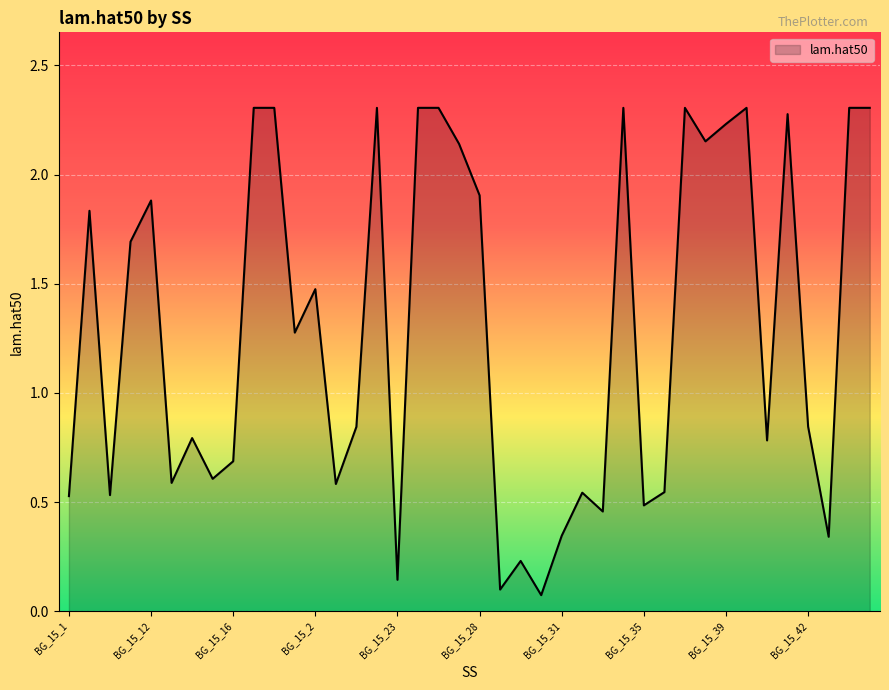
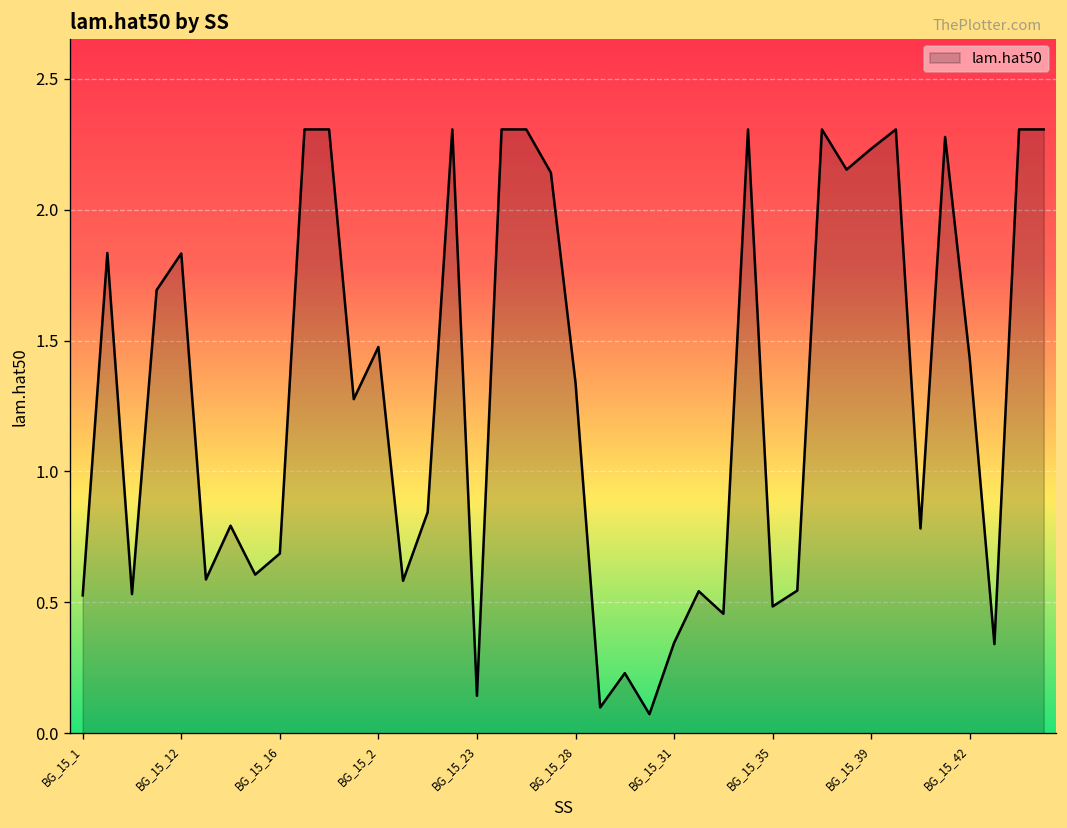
BG_15_12: 1.88 -> 1.83
BG_15_28: 1.90 -> 1.34
BG_15_42: 0.85 -> 1.43
